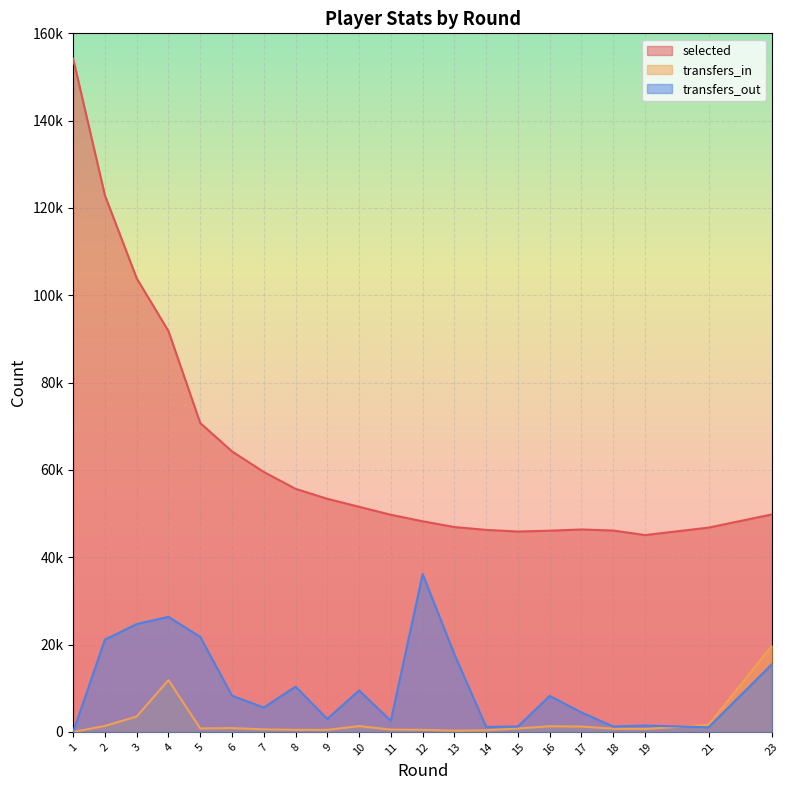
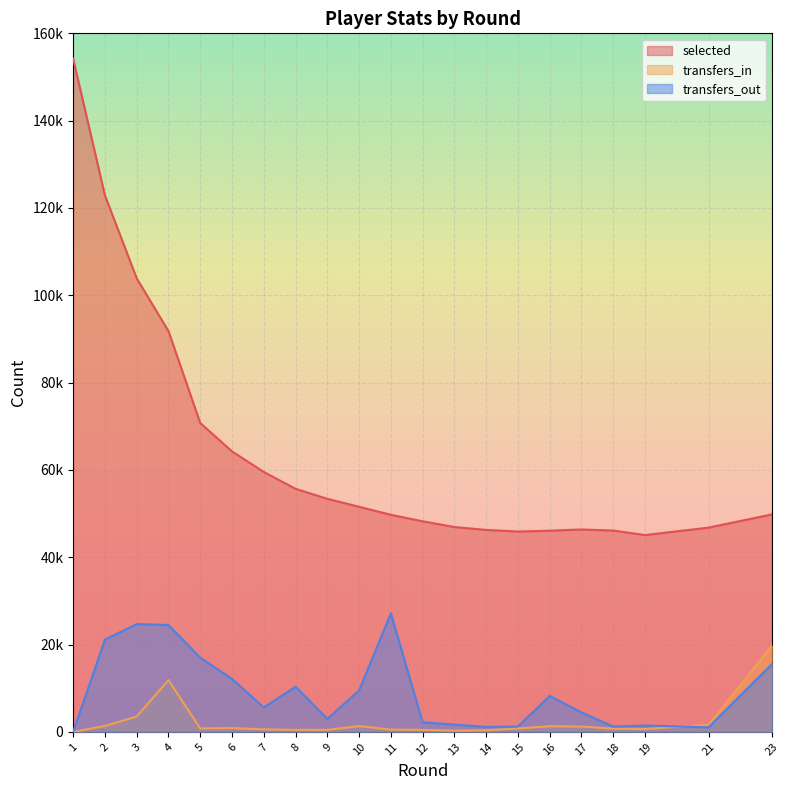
transfers_out, 4: 26000 -> 24000
transfers_out, 5: 22000 -> 17000
transfers_out, 6: 8000 -> 12000
transfers_out, 11: 3000 -> 27000
transfers_out, 12: 36000 -> 2000
transfers_out, 13: 18000 -> 2000
